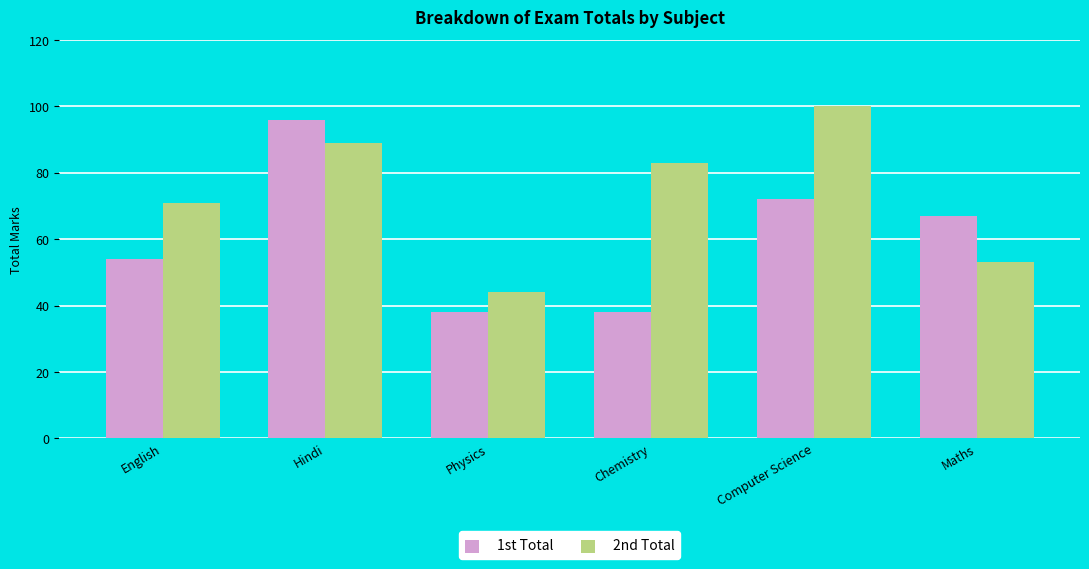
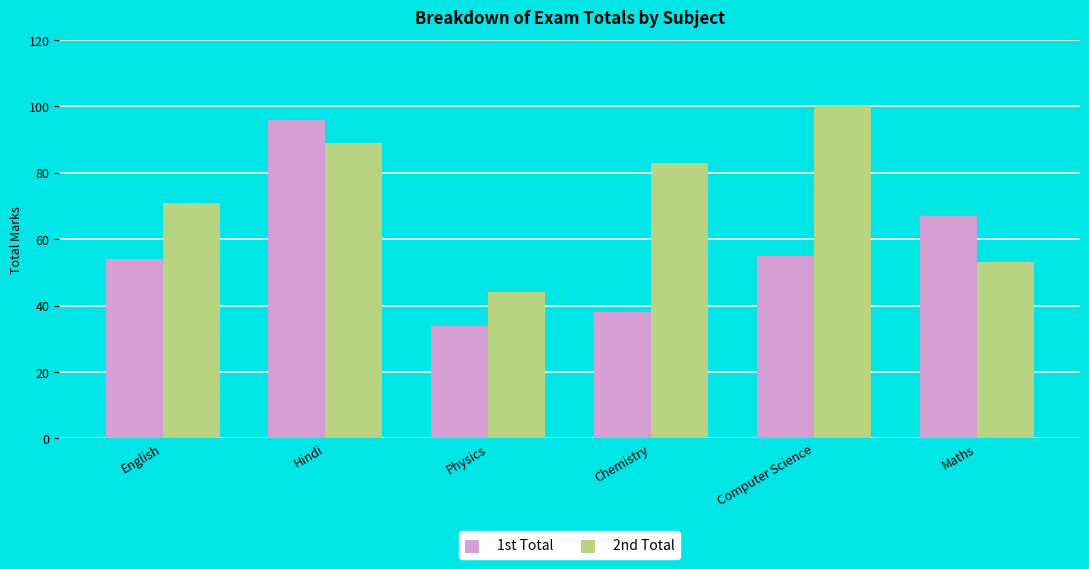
1st Total, Physics: 38 -> 34
1st Total, Computer Science: 72 -> 55
